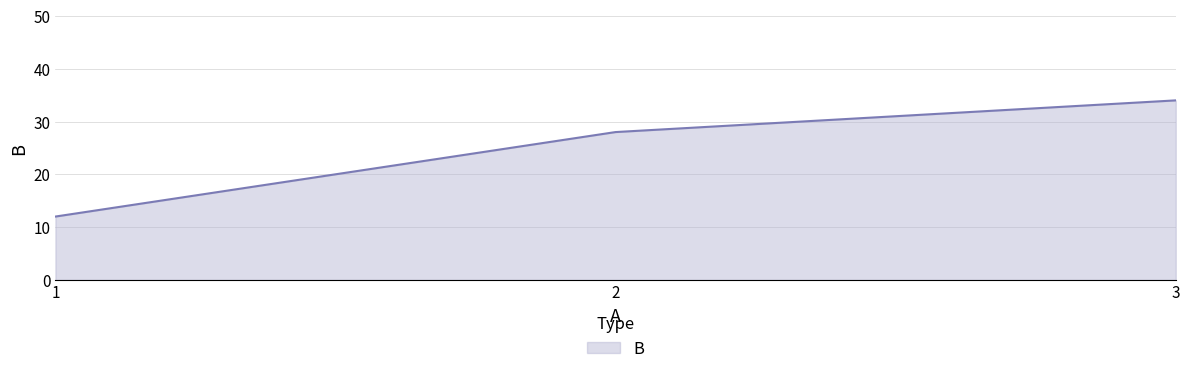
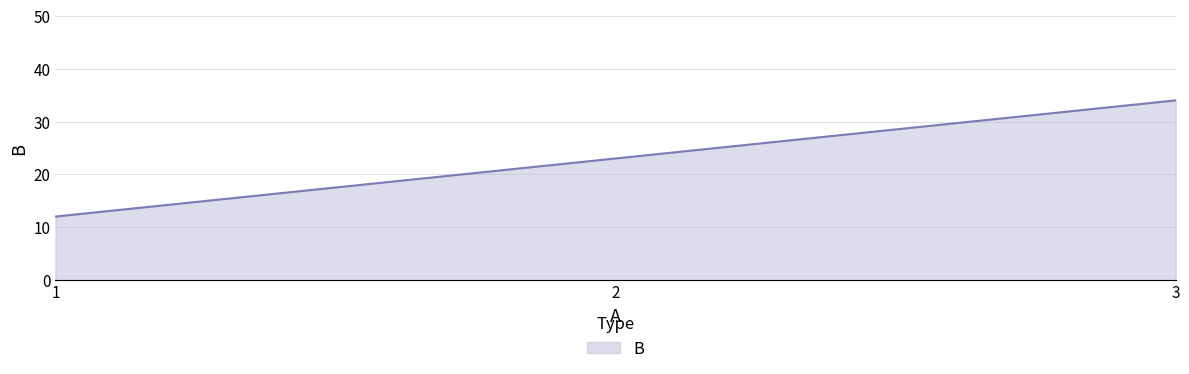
2: 28 -> 23
